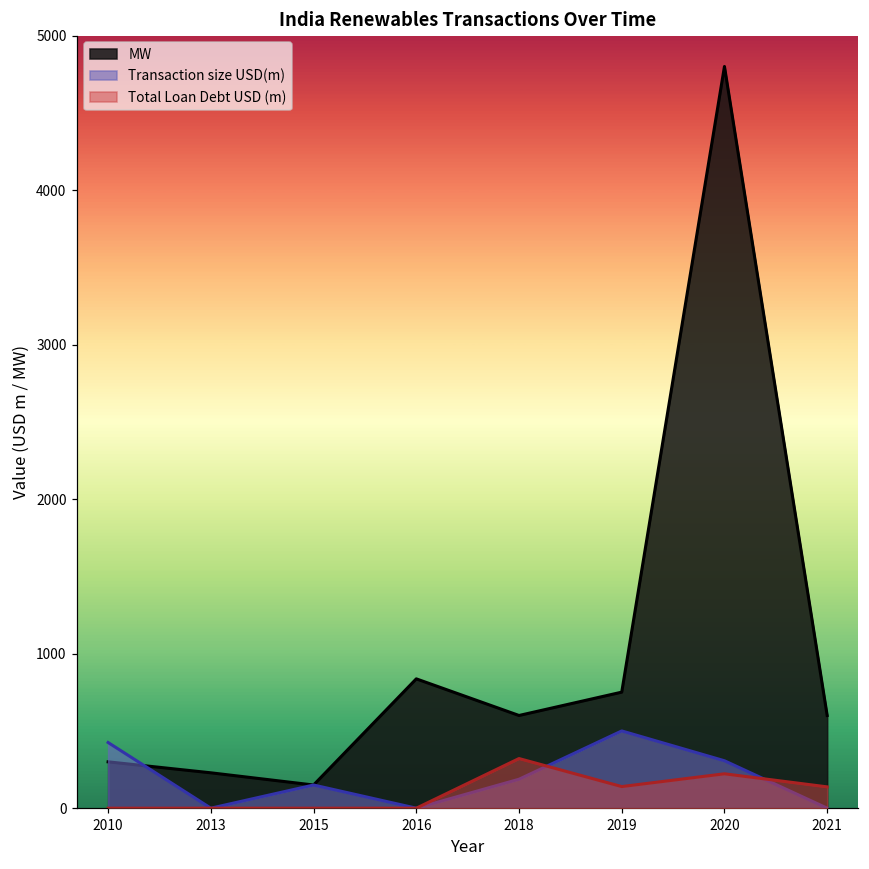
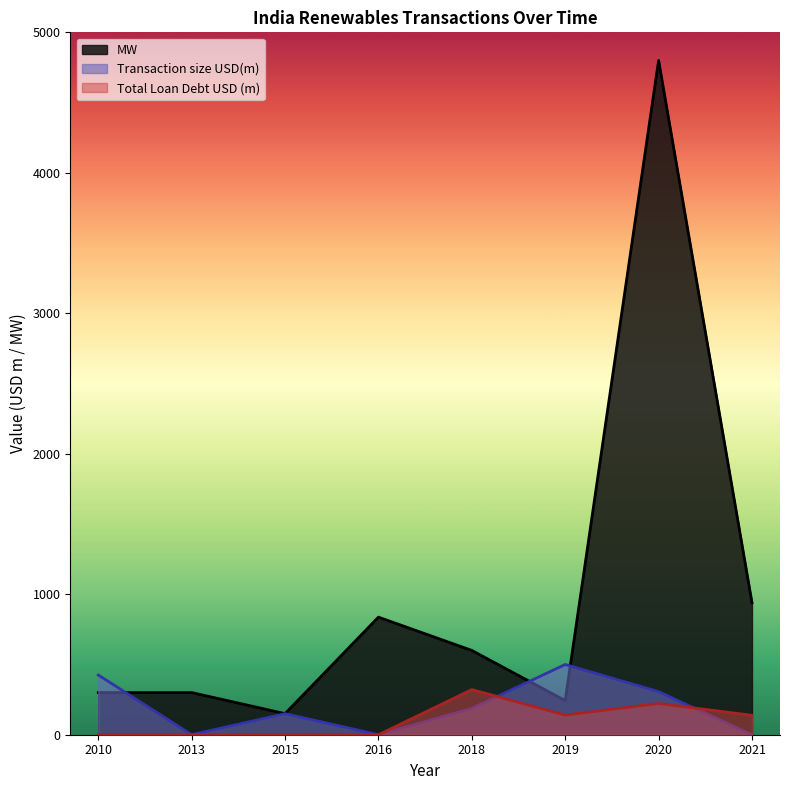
MW, 2013: 230 -> 300
MW, 2019: 750 -> 240
MW, 2021: 600 -> 940
